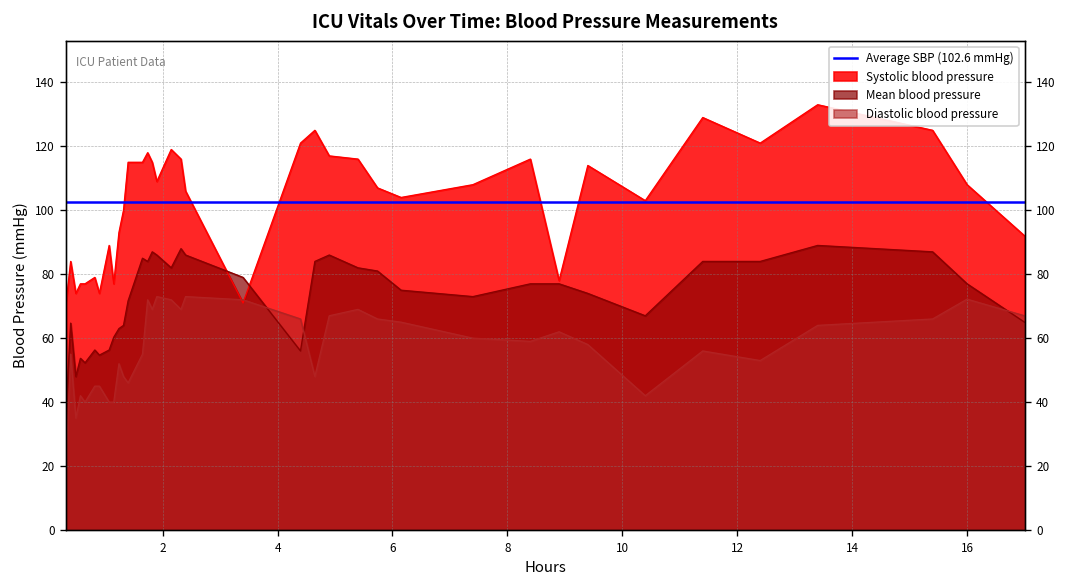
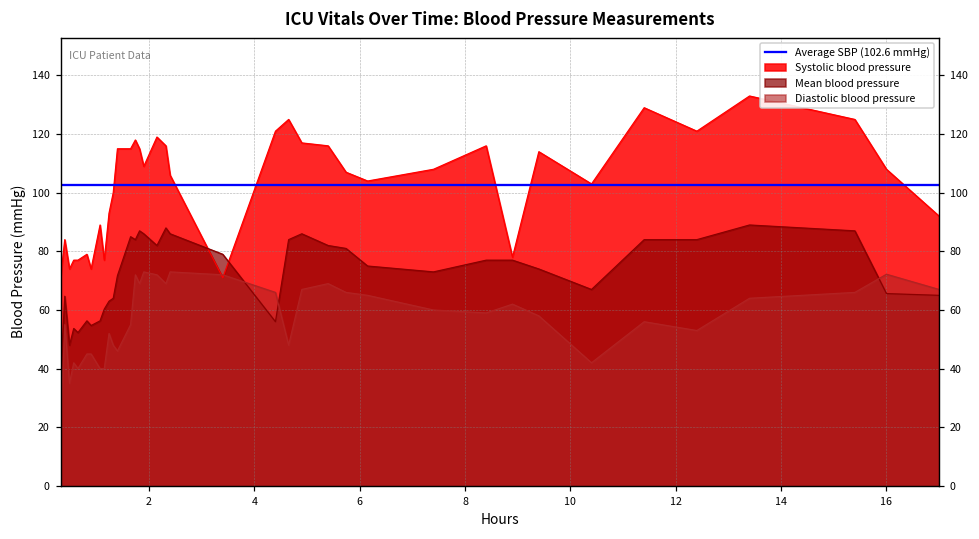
Mean blood pressure, 16: 77 -> 66
